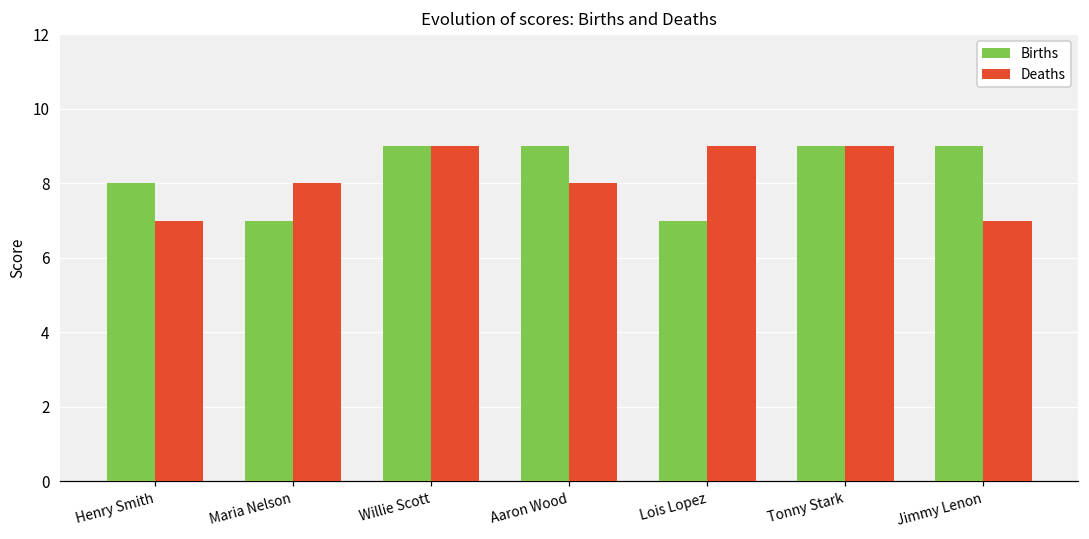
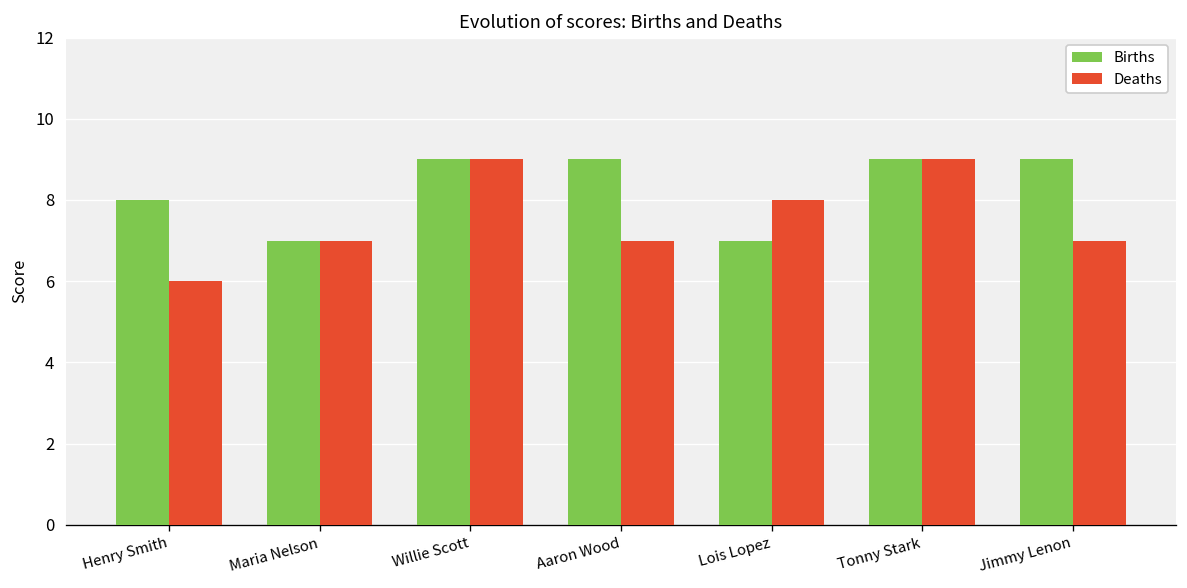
Deaths, Henry Smith: 7 -> 6
Deaths, Maria Nelson: 8 -> 7
Deaths, Aaron Wood: 8 -> 7
Deaths, Lois Lopez: 9 -> 8
